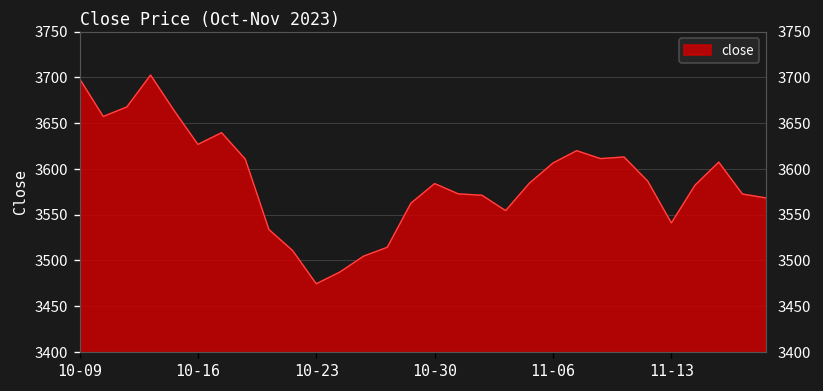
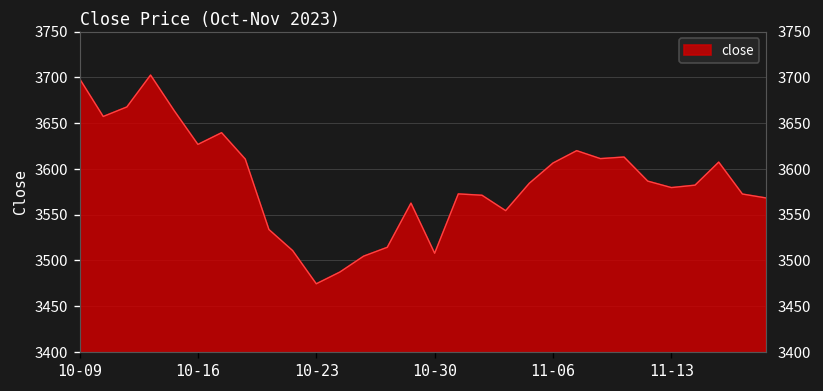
10-30: 3580 -> 3510
11-13: 3540 -> 3580
